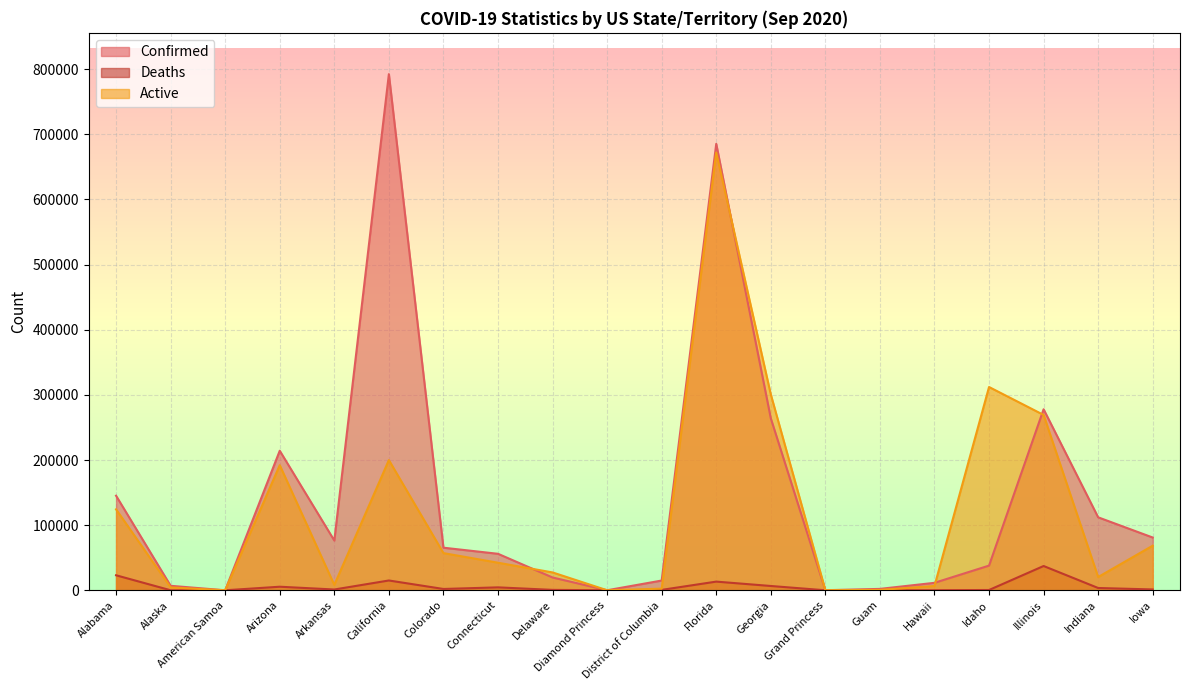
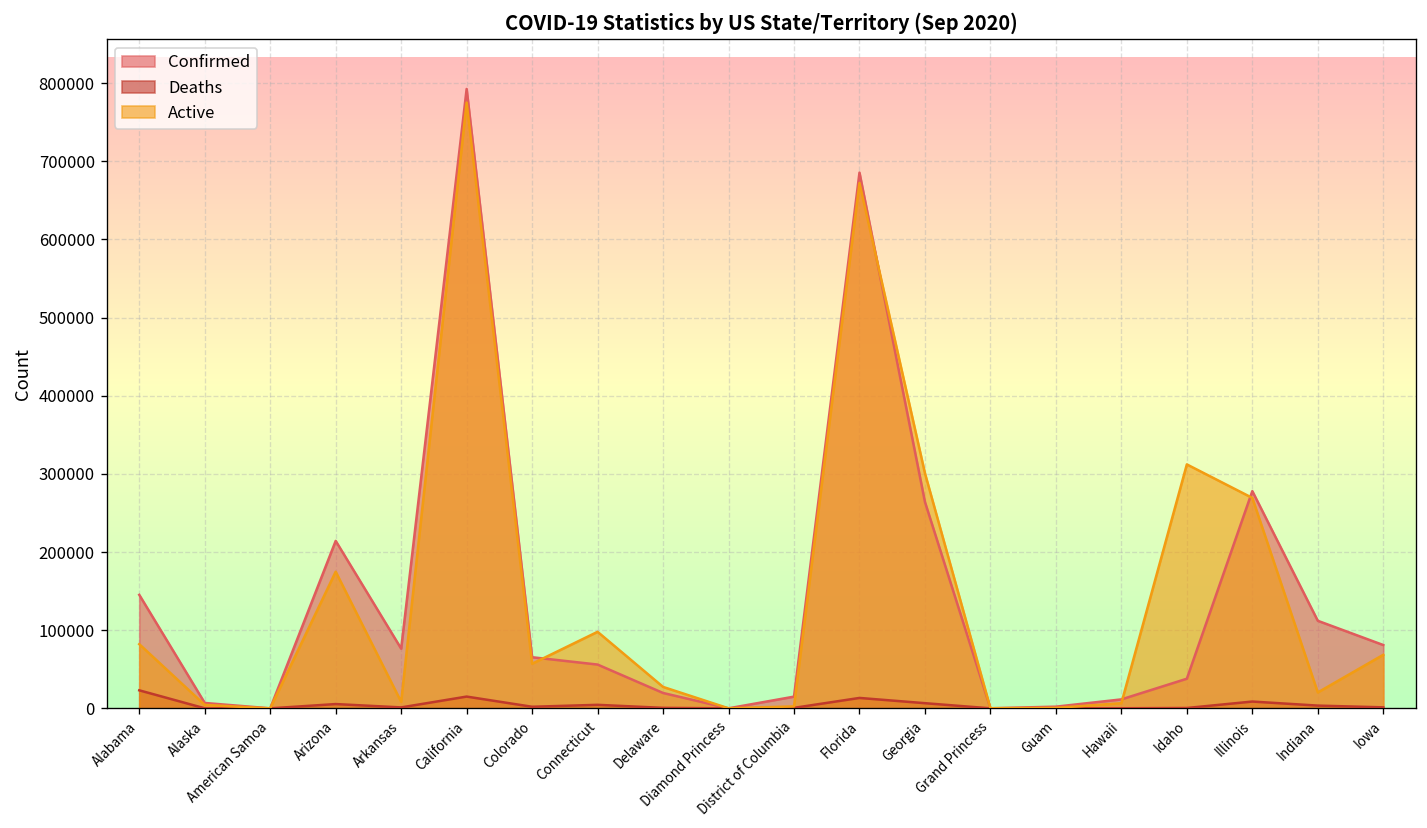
Active, Alabama: 120000 -> 80000
Active, Arizona: 190000 -> 170000
Active, California: 200000 -> 780000
Active, Connecticut: 40000 -> 100000
Deaths, Illinois: 40000 -> 10000
